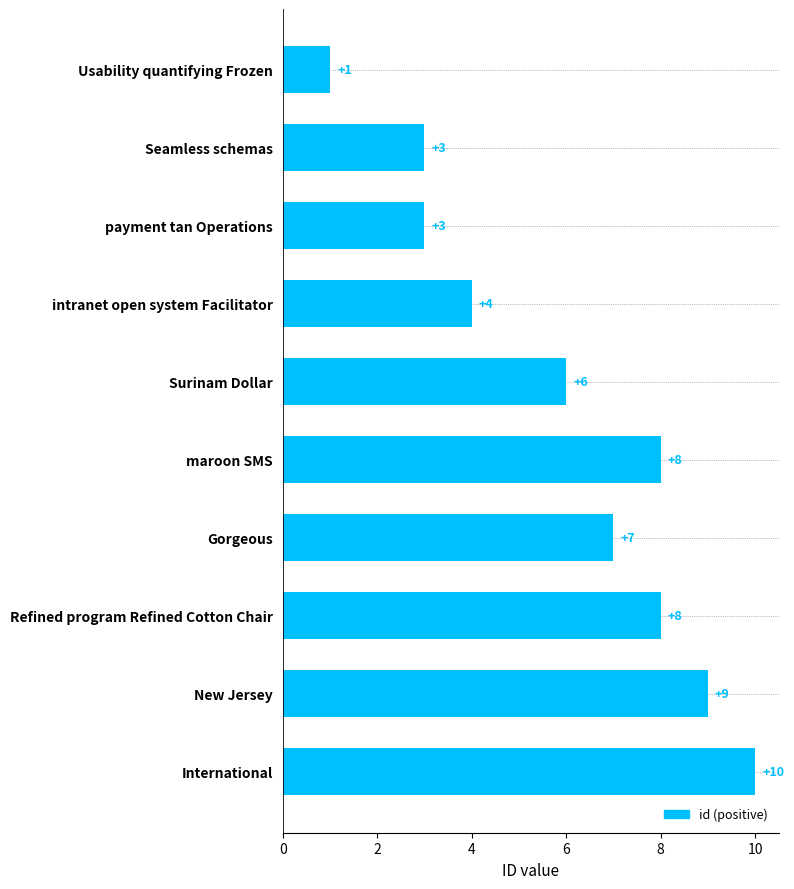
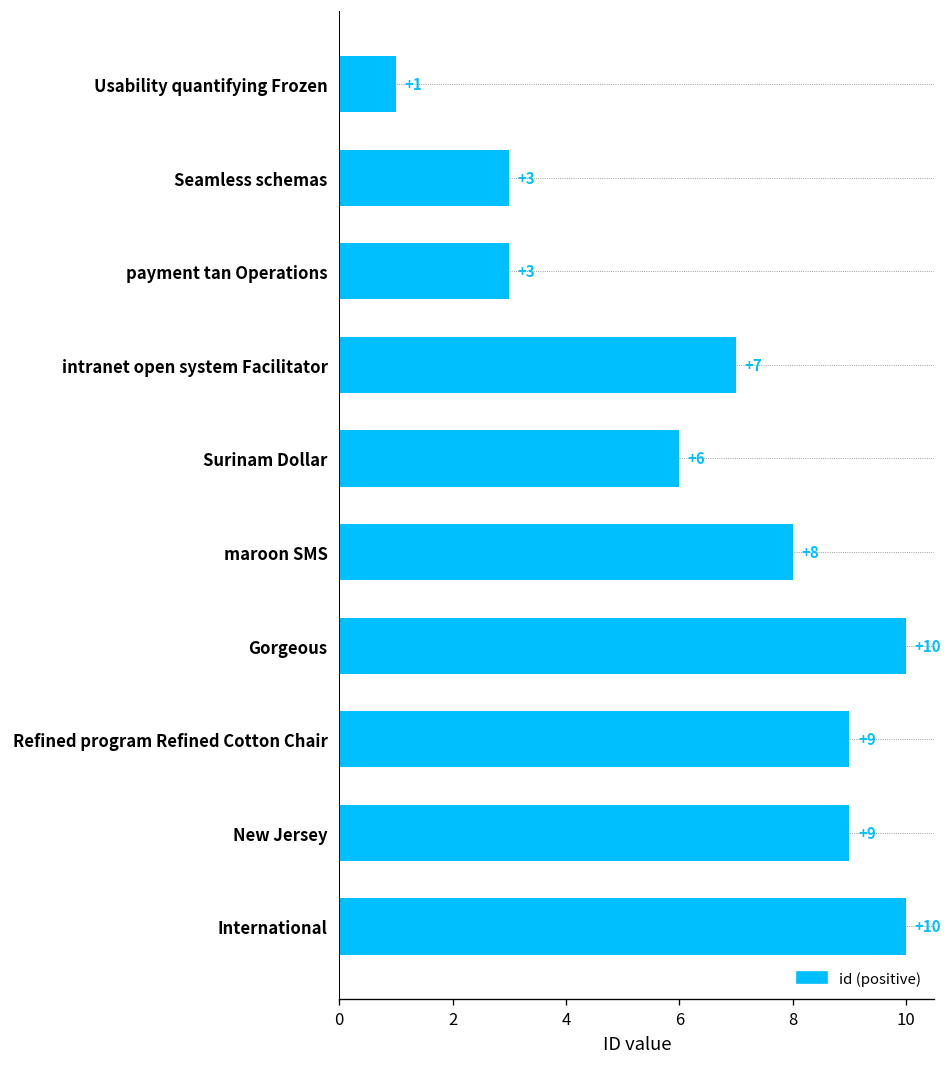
intranet open system Facilitator: +4 -> +7
Gorgeous: +7 -> +10
Refined program Refined Cotton Chair: +8 -> +9
